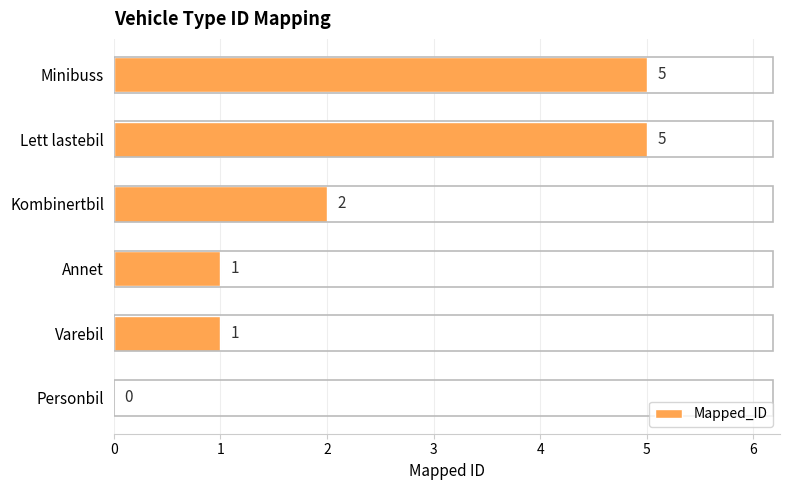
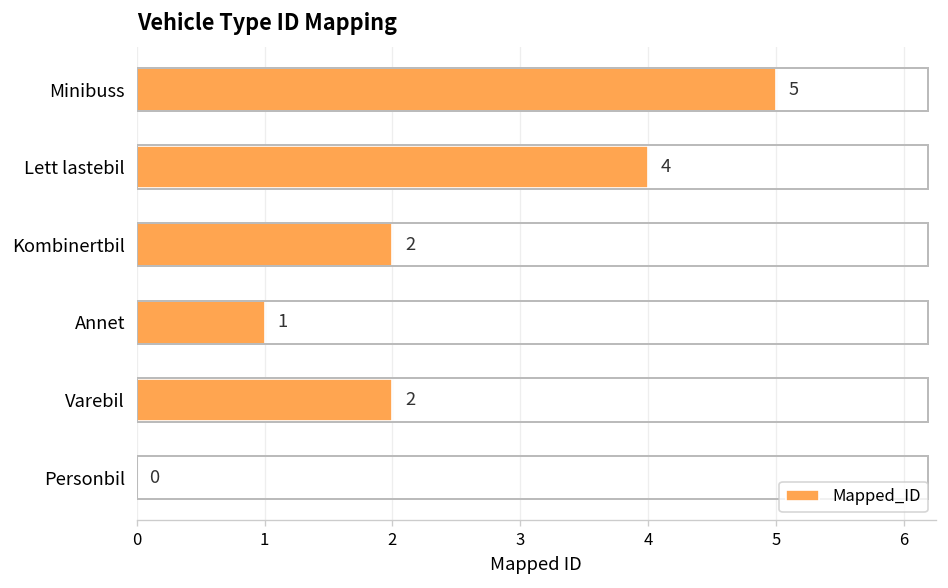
Lett lastebil: 5 -> 4
Varebil: 1 -> 2
